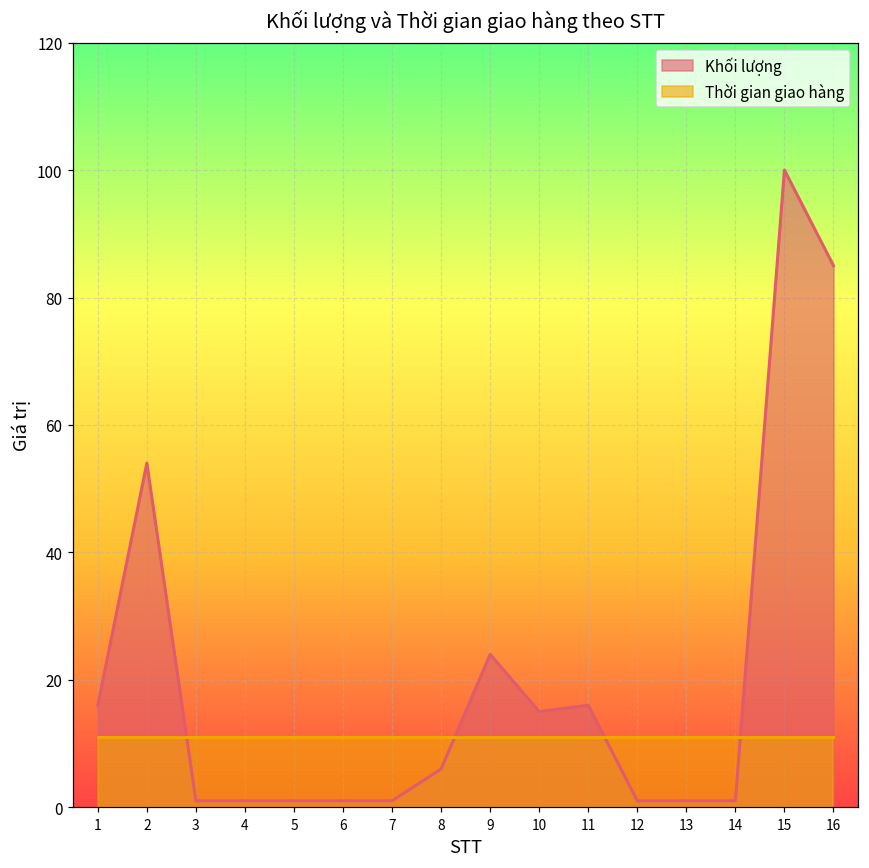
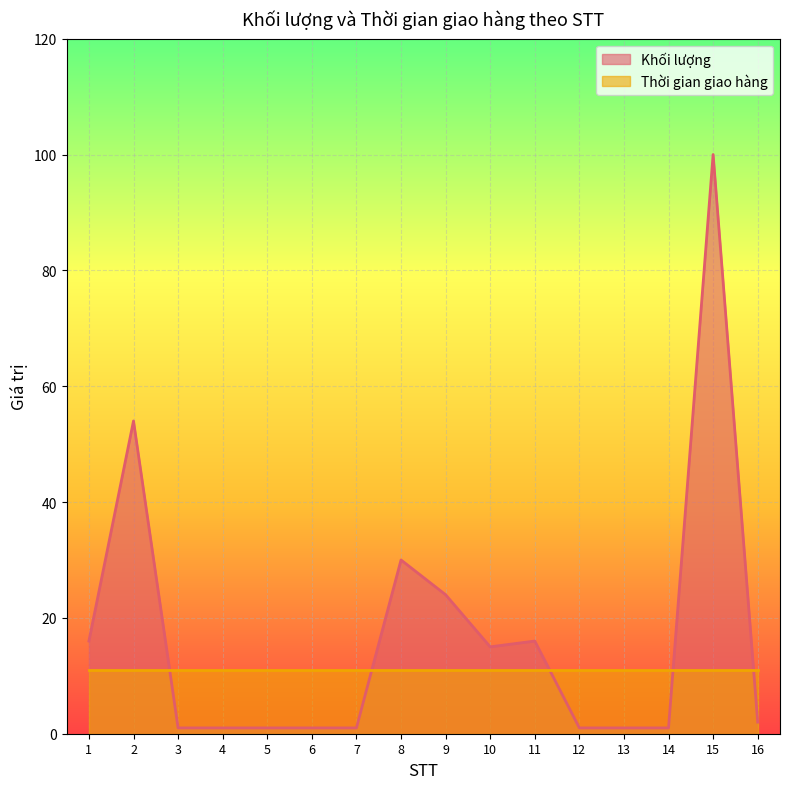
Khối lượng, 8: 6 -> 30
Khối lượng, 16: 85 -> 2
